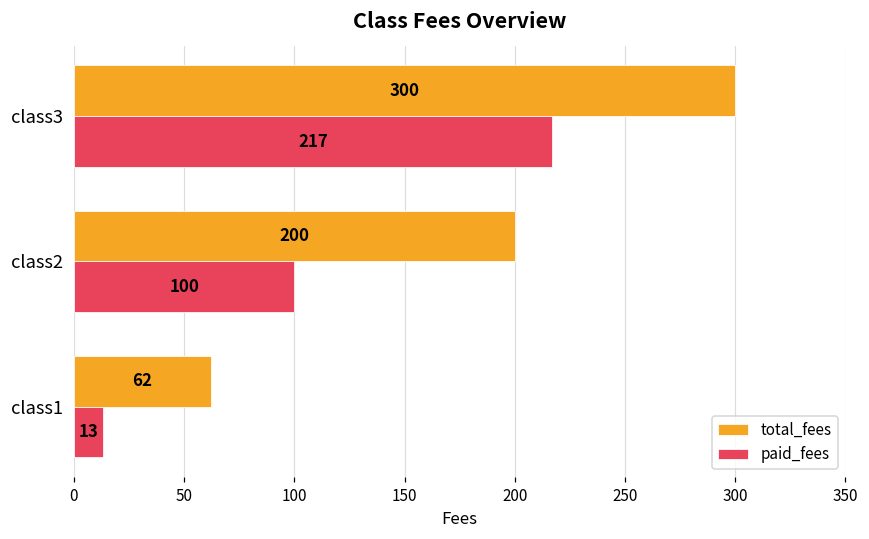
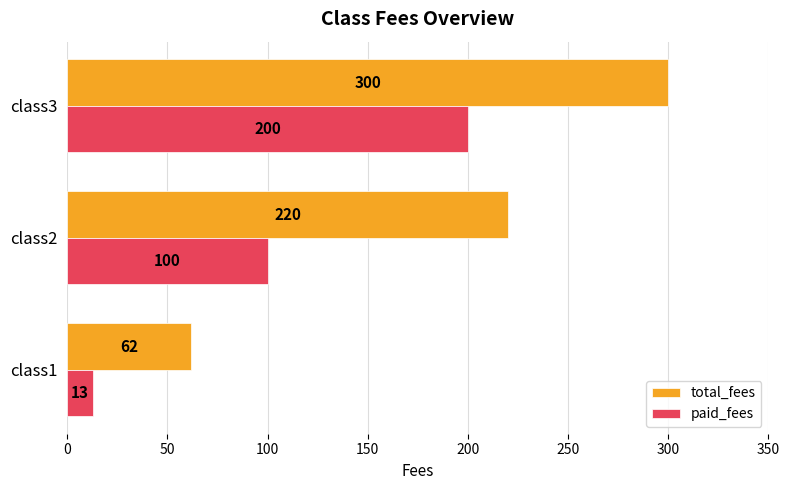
paid_fees, class3: 217 -> 200
total_fees, class2: 200 -> 220
